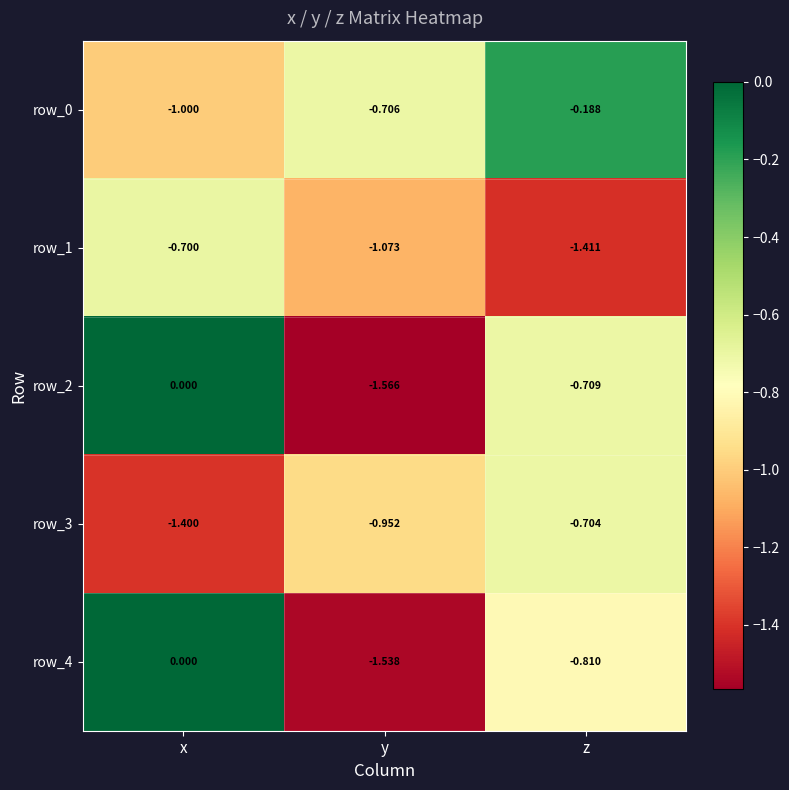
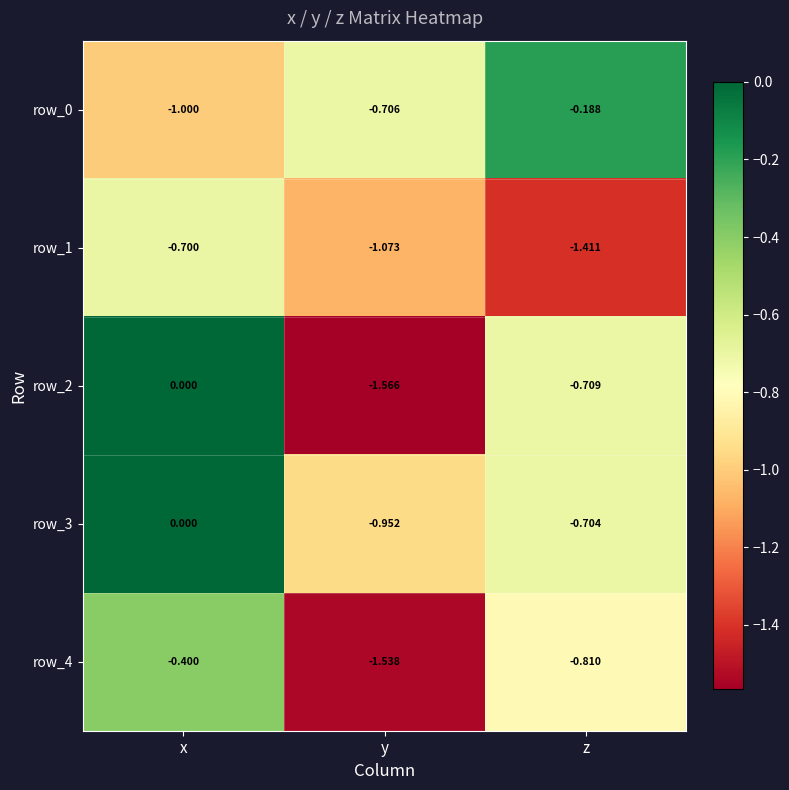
row_3, x: -1.400 -> 0.000
row_4, x: 0.000 -> -0.400
